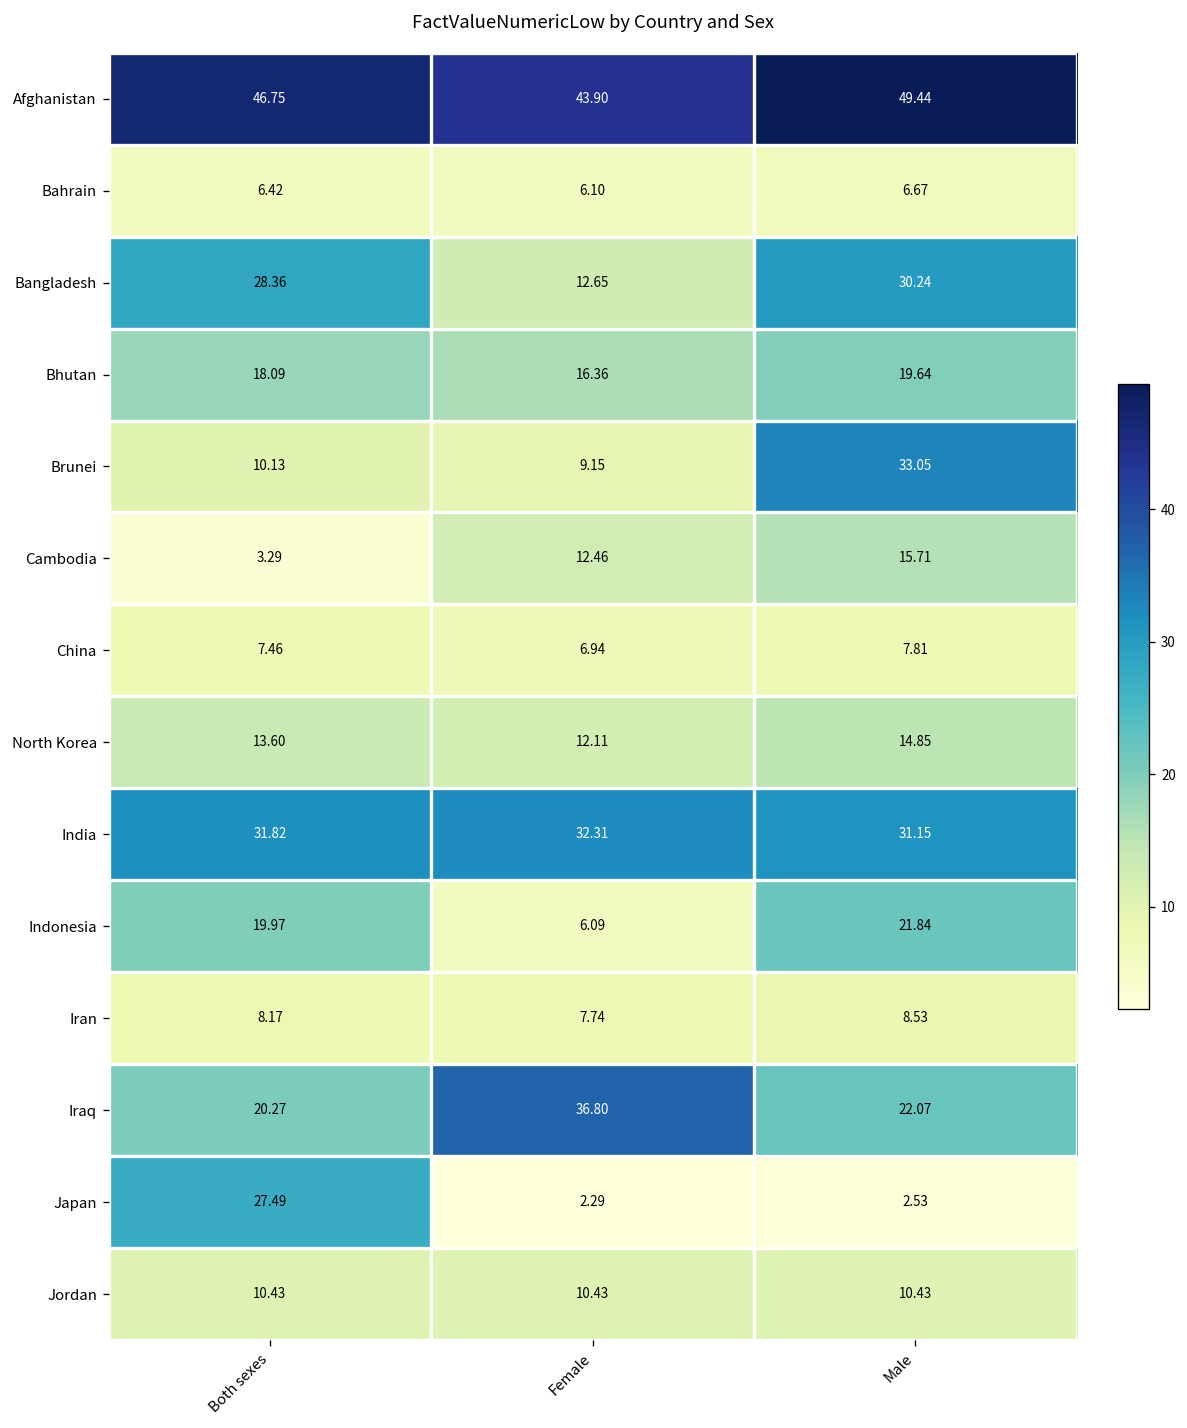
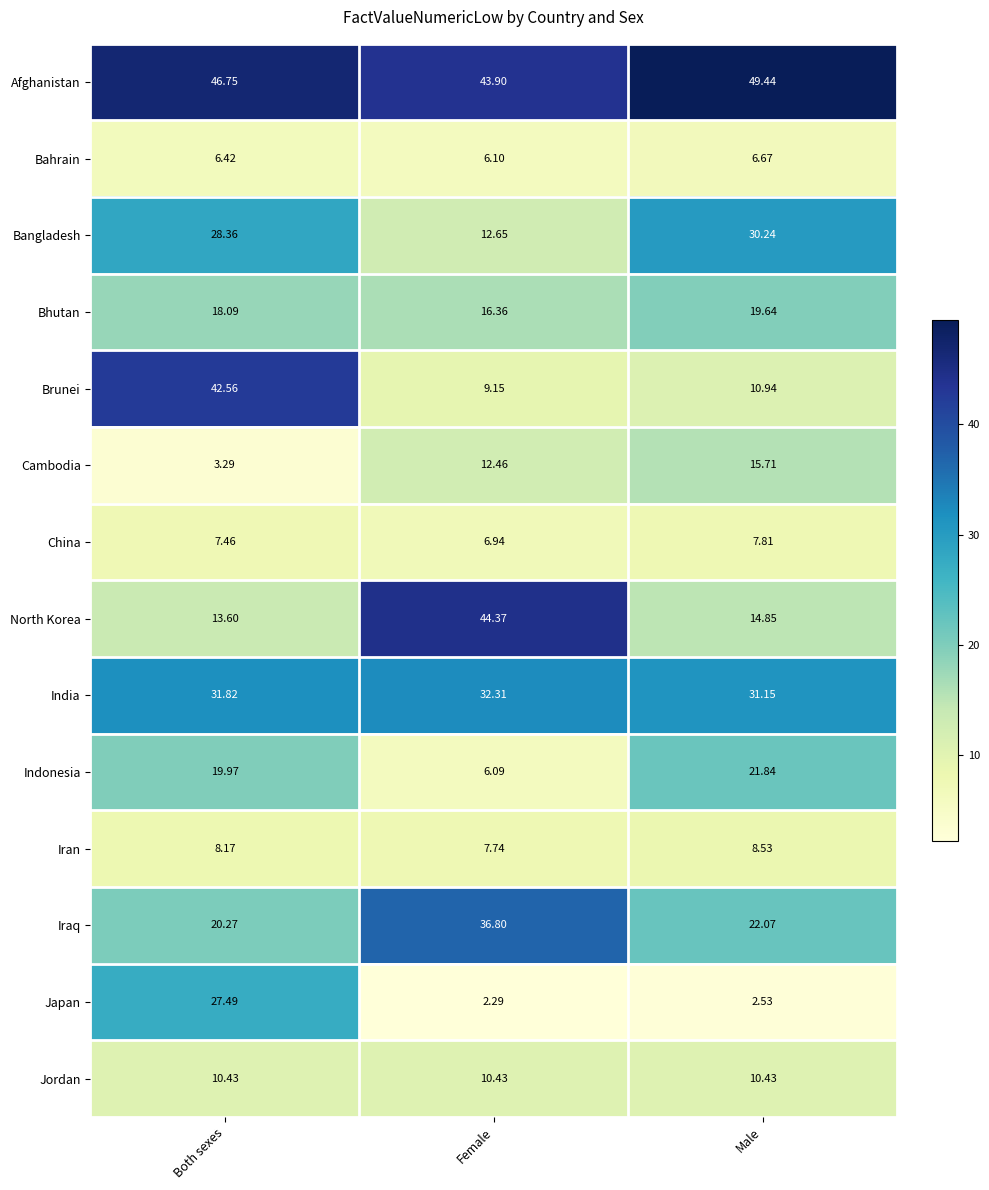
Brunei, Both sexes: 10.13 -> 42.56
Brunei, Male: 33.05 -> 10.94
North Korea, Female: 12.11 -> 44.37
